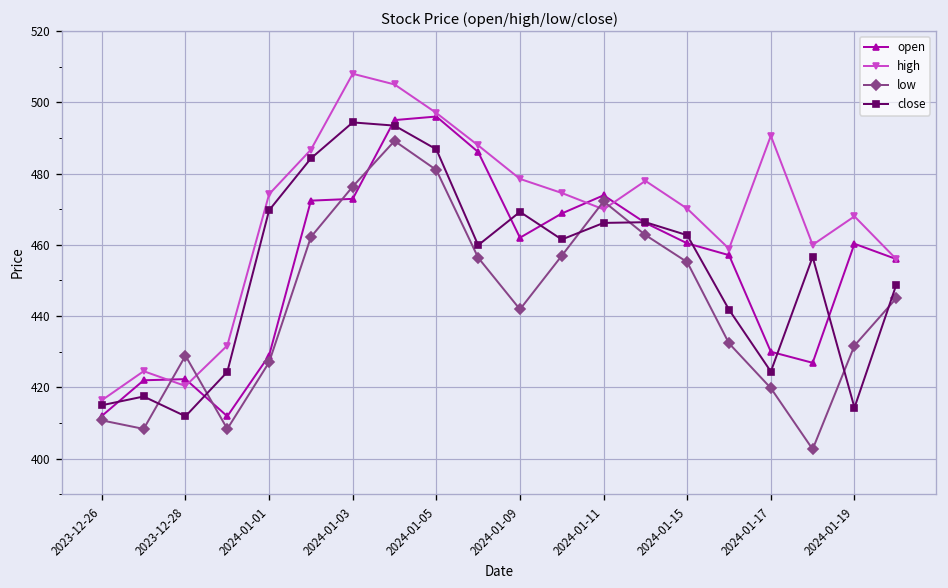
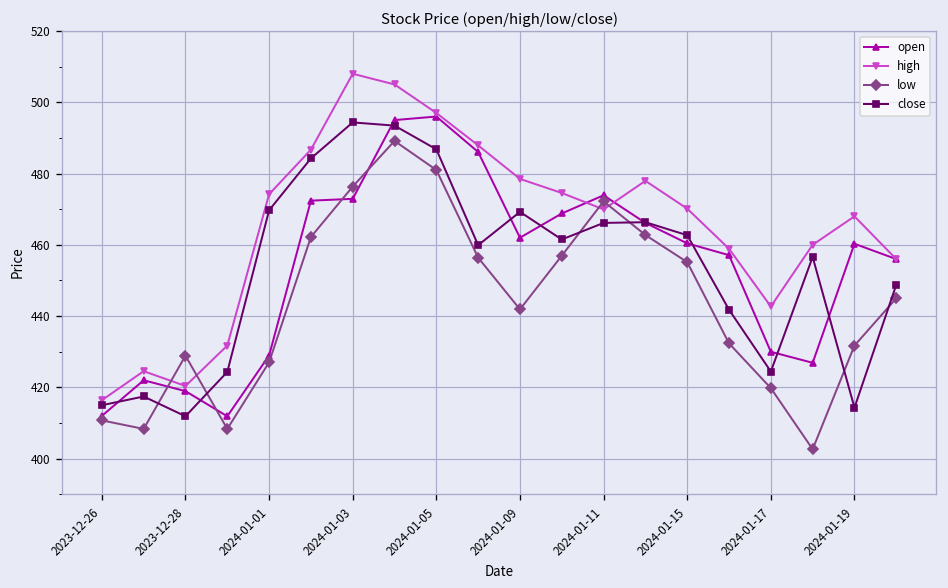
open, 2023-12-28: 422 -> 419
high, 2024-01-17: 491 -> 443
